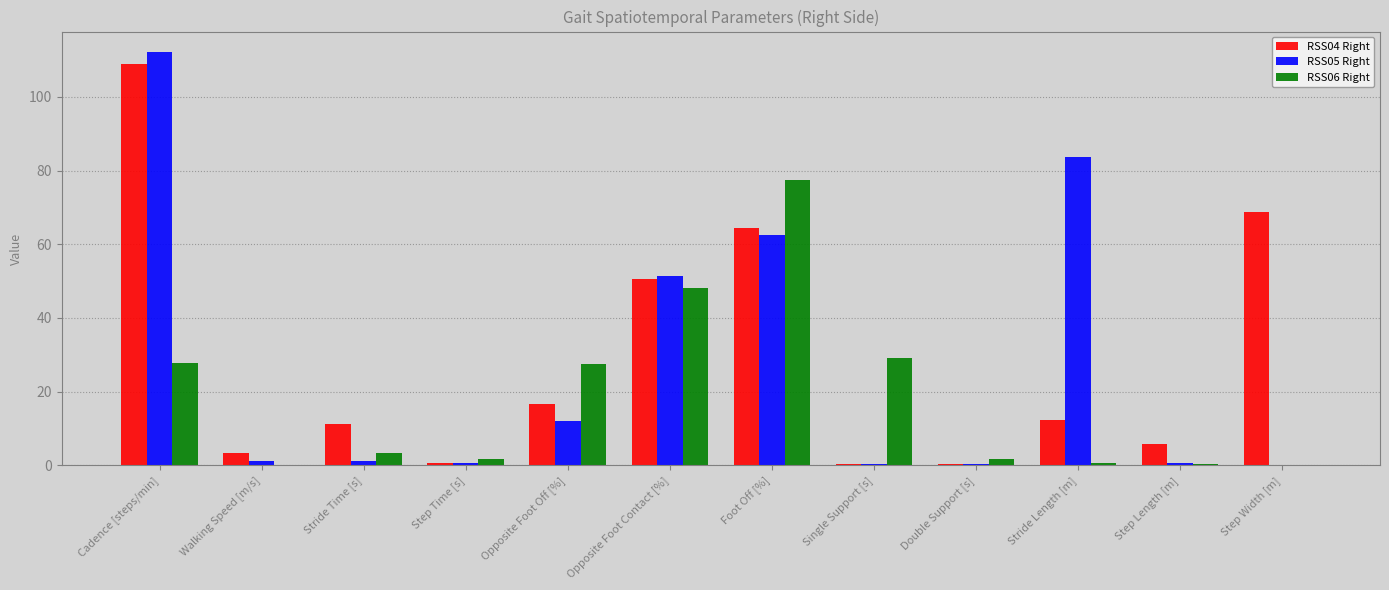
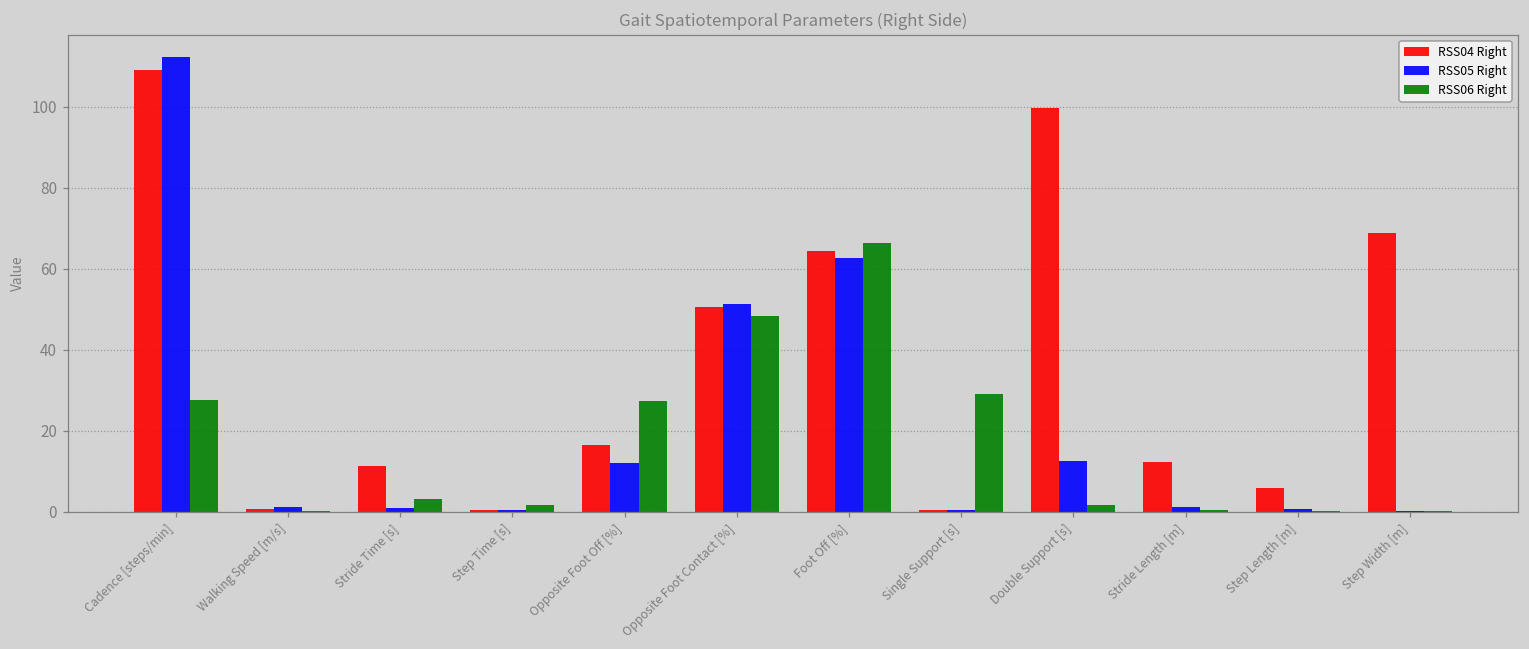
RSS04 Right, Walking Speed [m/s]: 3 -> 1
RSS06 Right, Foot Off [%]: 78 -> 66
RSS04 Right, Double Support [s]: 0 -> 100
RSS05 Right, Double Support [s]: 0 -> 13
RSS05 Right, Stride Length [m]: 84 -> 1
